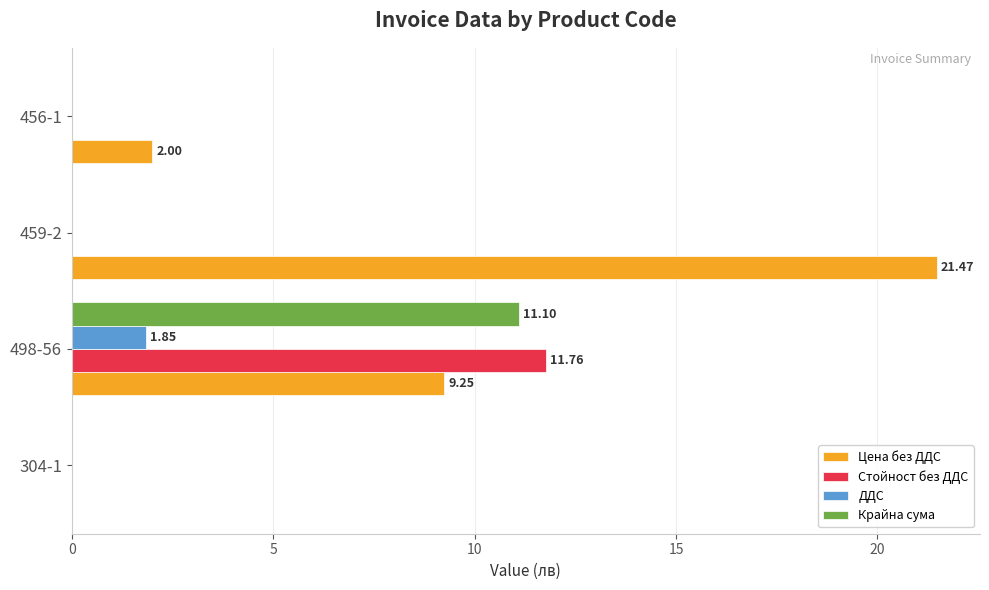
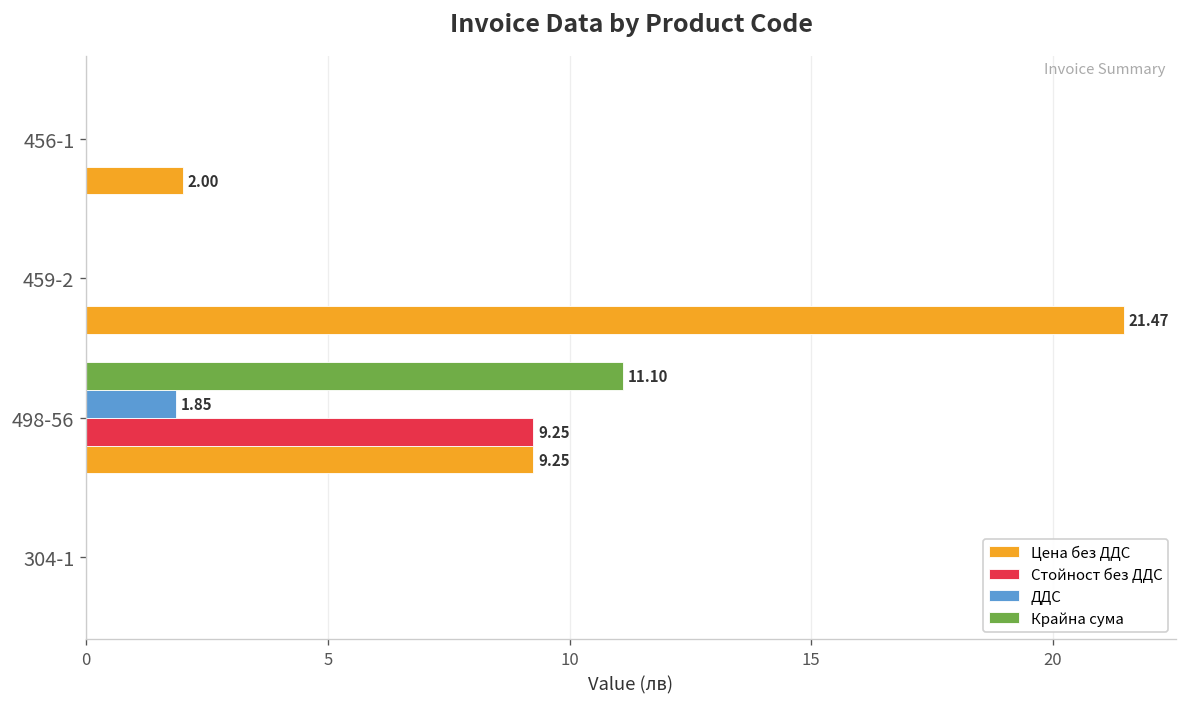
Стойност без ДДС, 498-56: 11.76 -> 9.25
